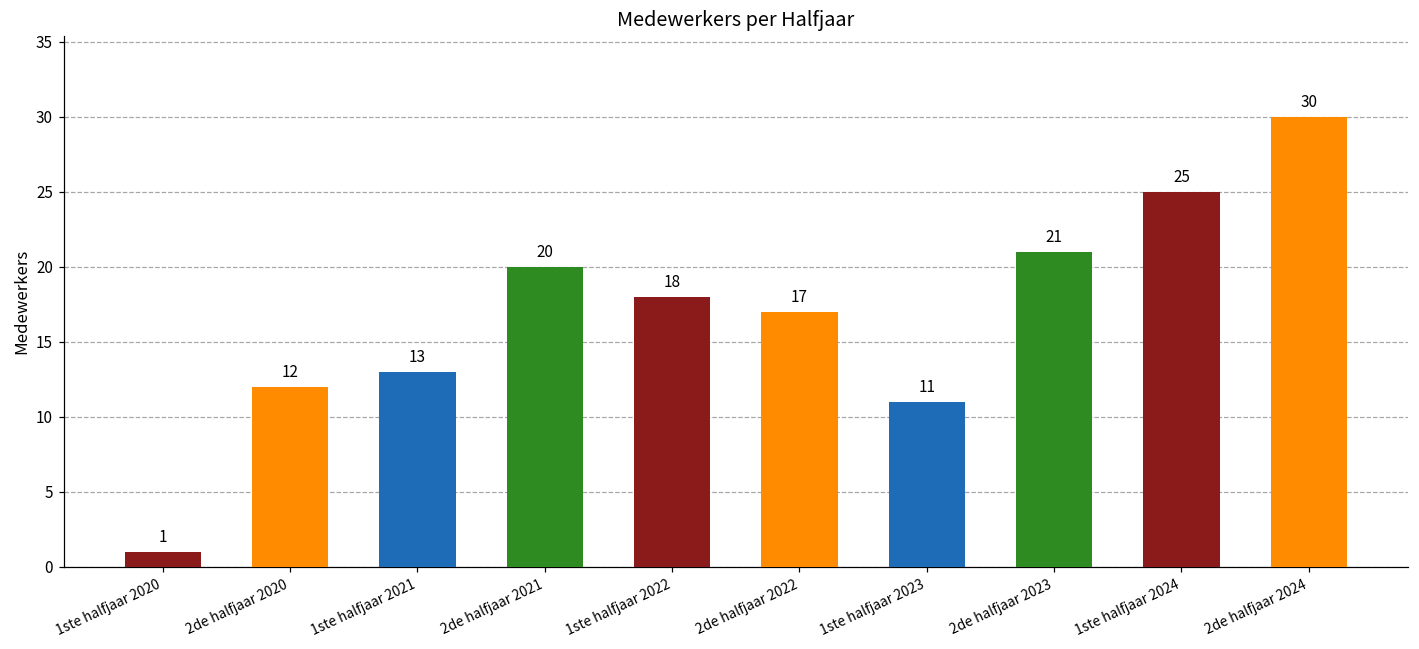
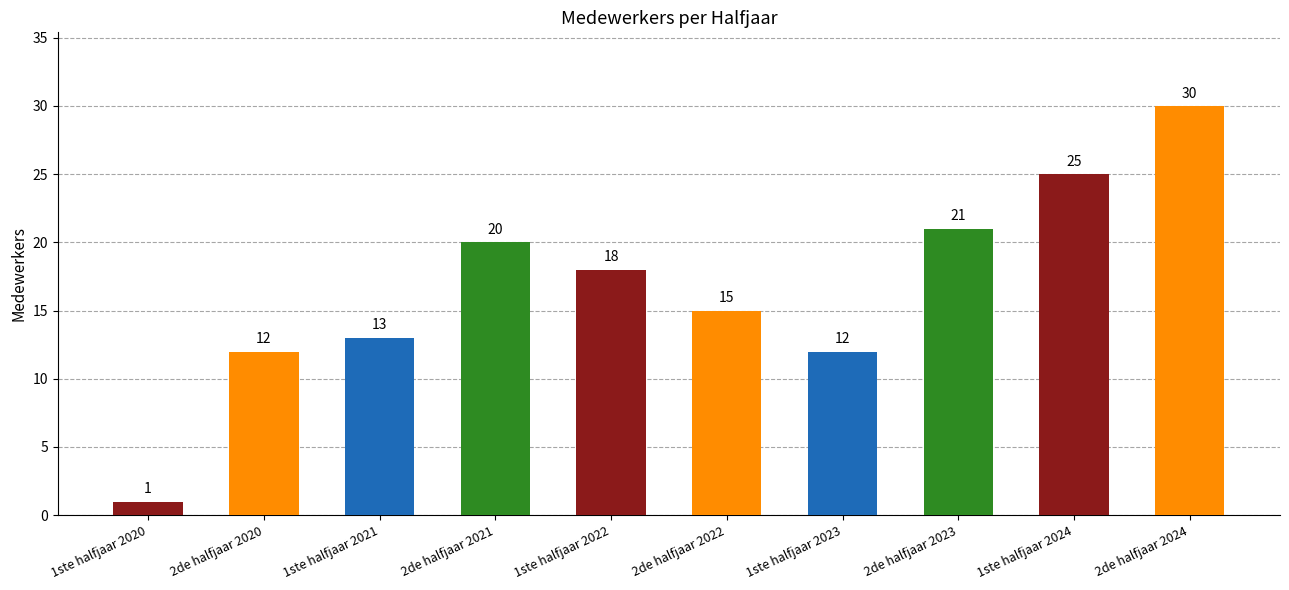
2de halfjaar 2022: 17 -> 15
1ste halfjaar 2023: 11 -> 12
